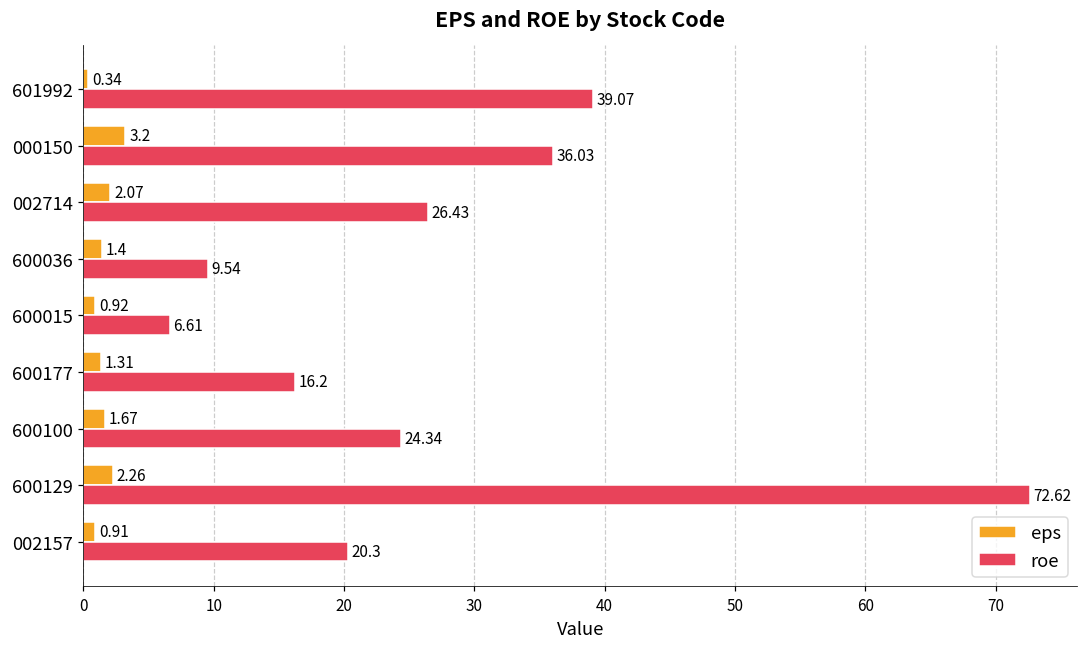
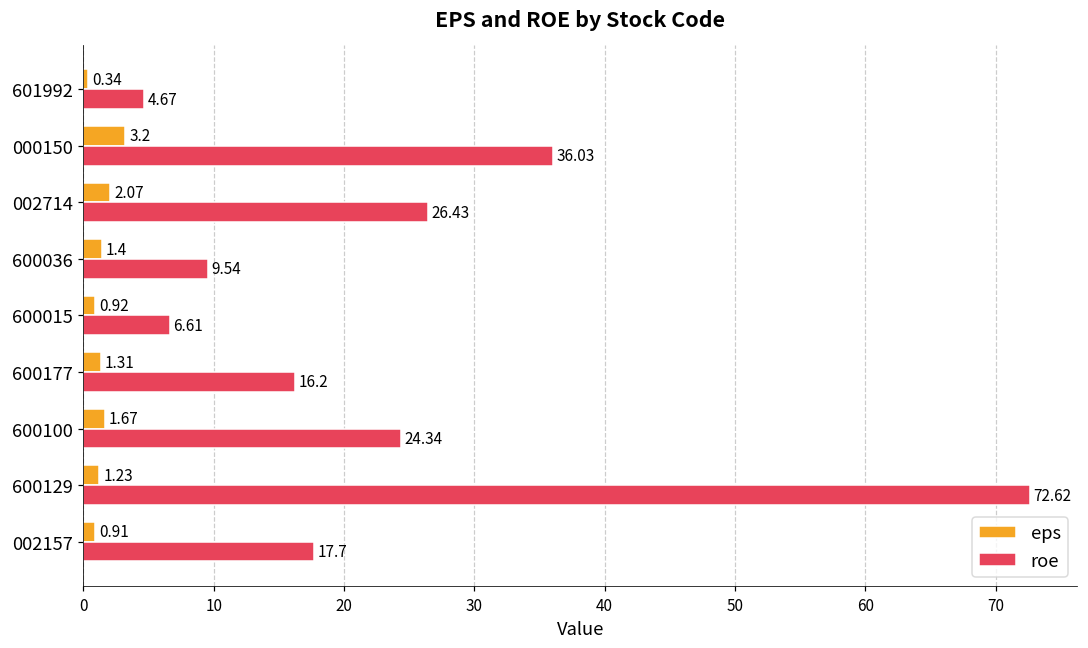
roe, 601992: 39.07 -> 4.67
eps, 600129: 2.26 -> 1.23
roe, 002157: 20.3 -> 17.7
